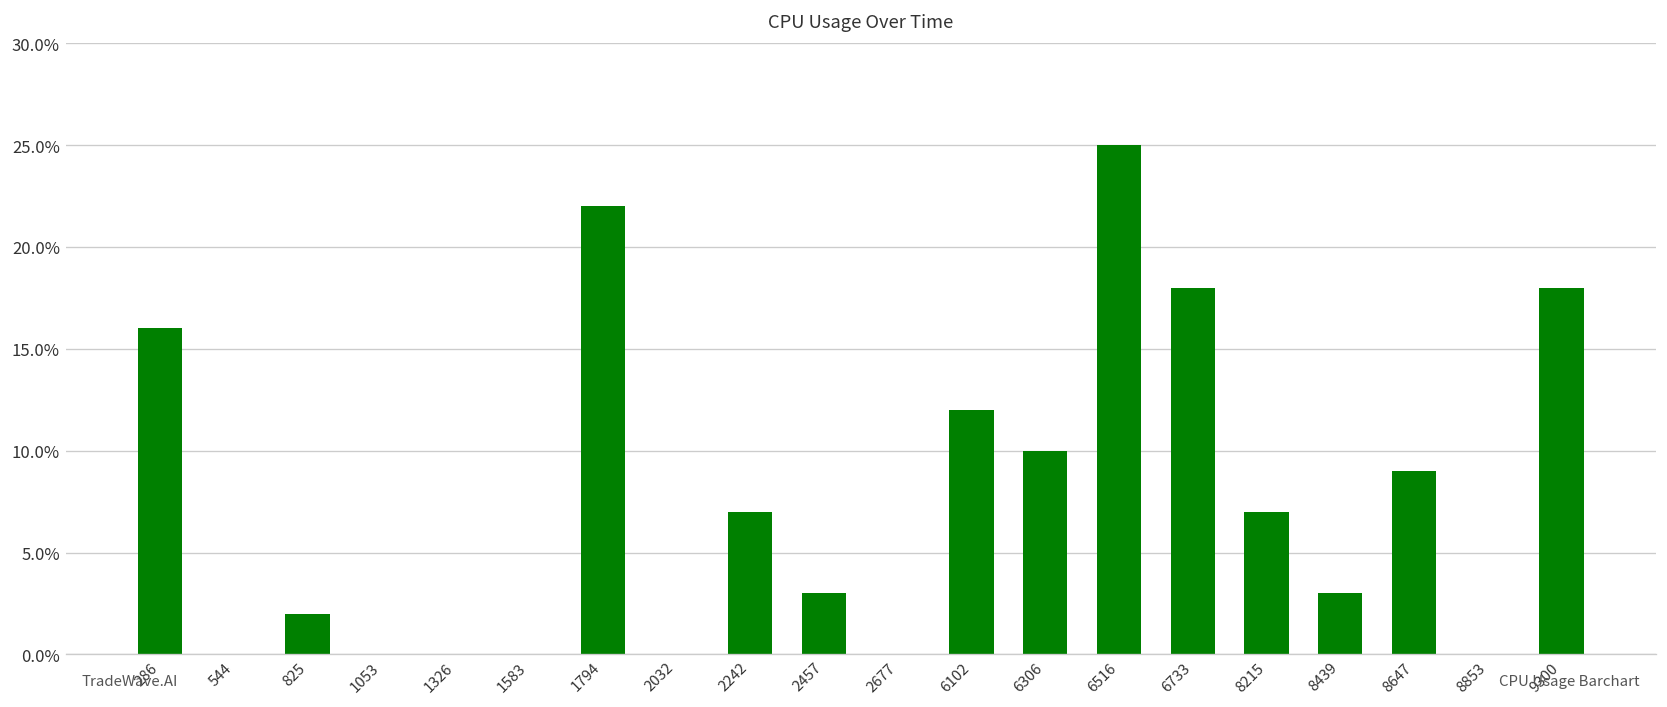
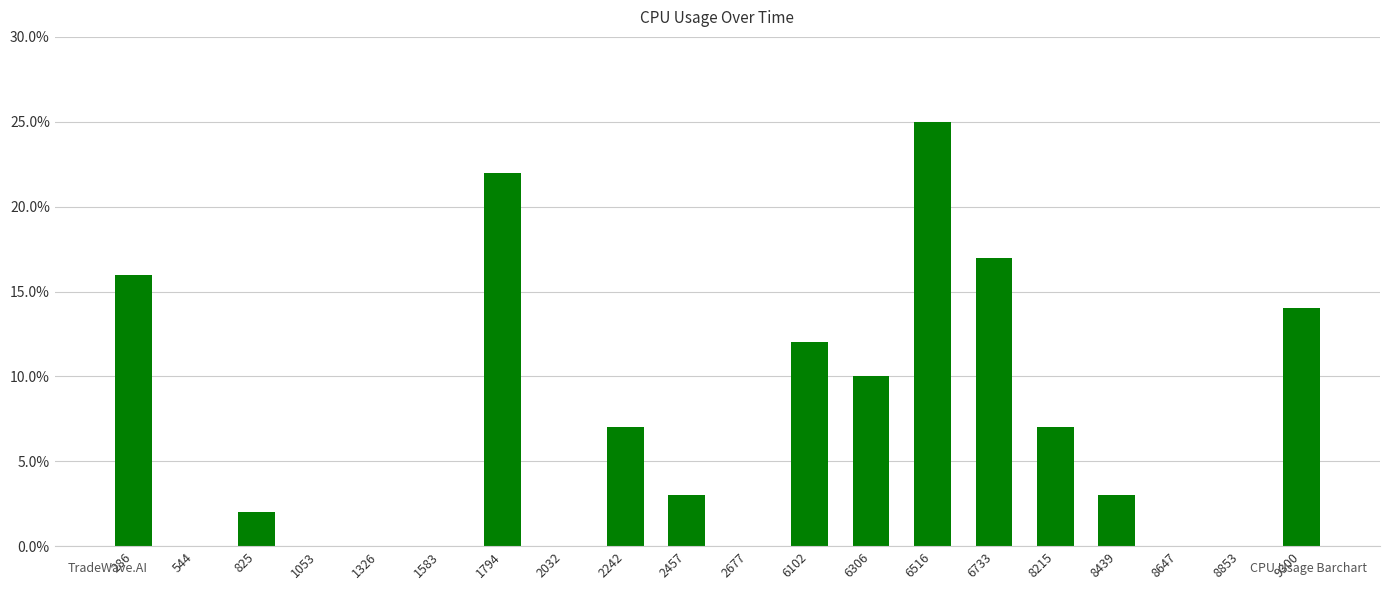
6733: 18% -> 17%
8647: 9% -> 0%
9300: 18% -> 14%
